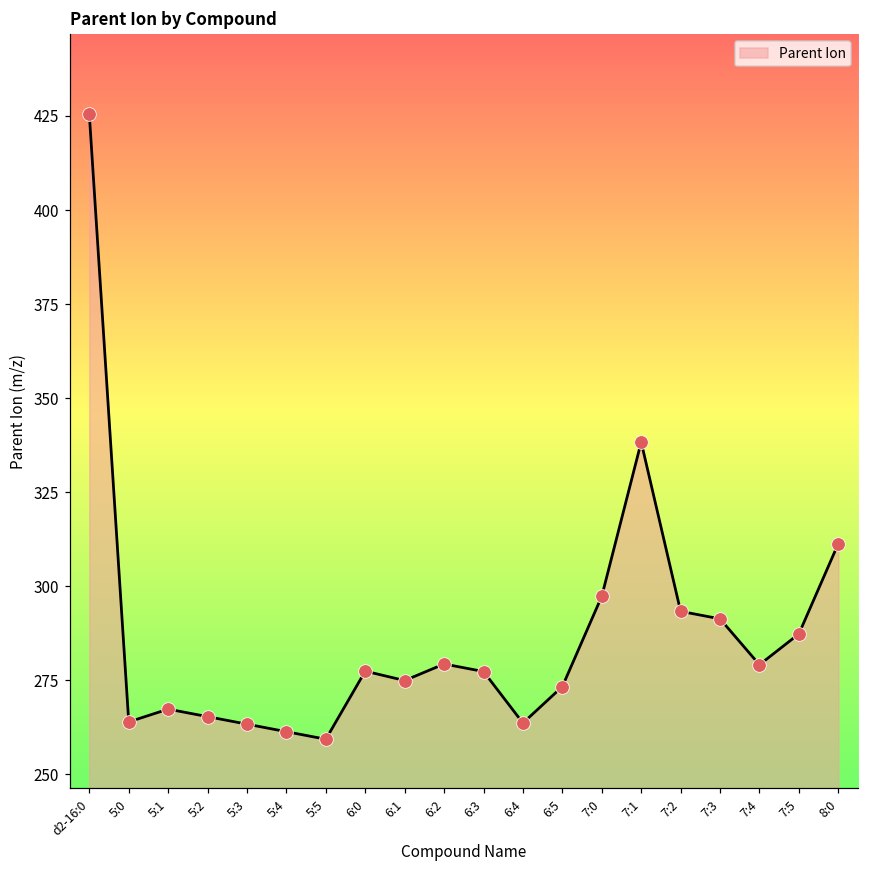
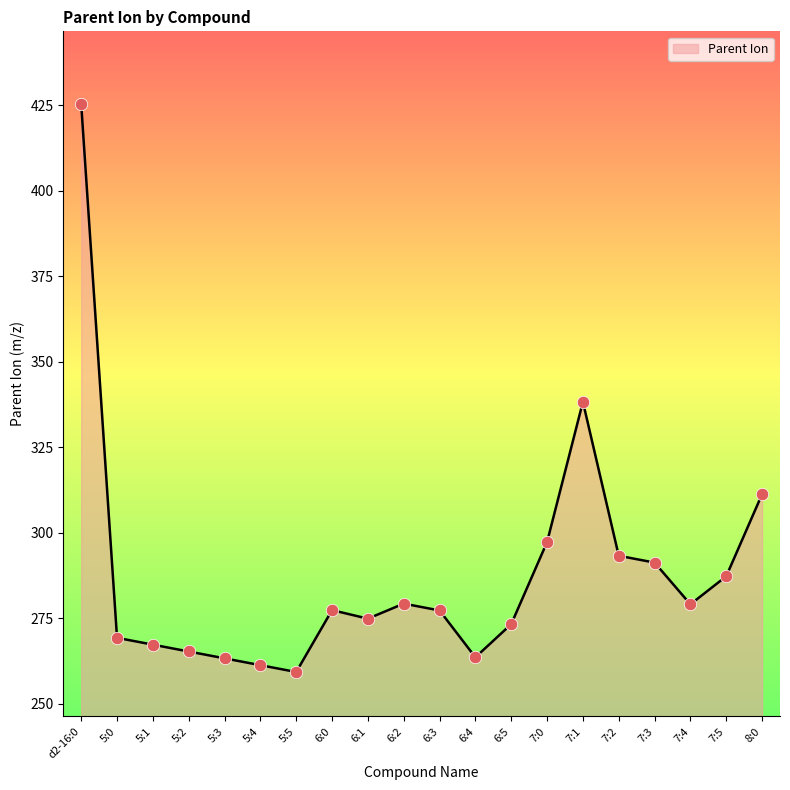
5:0: 264 -> 269
